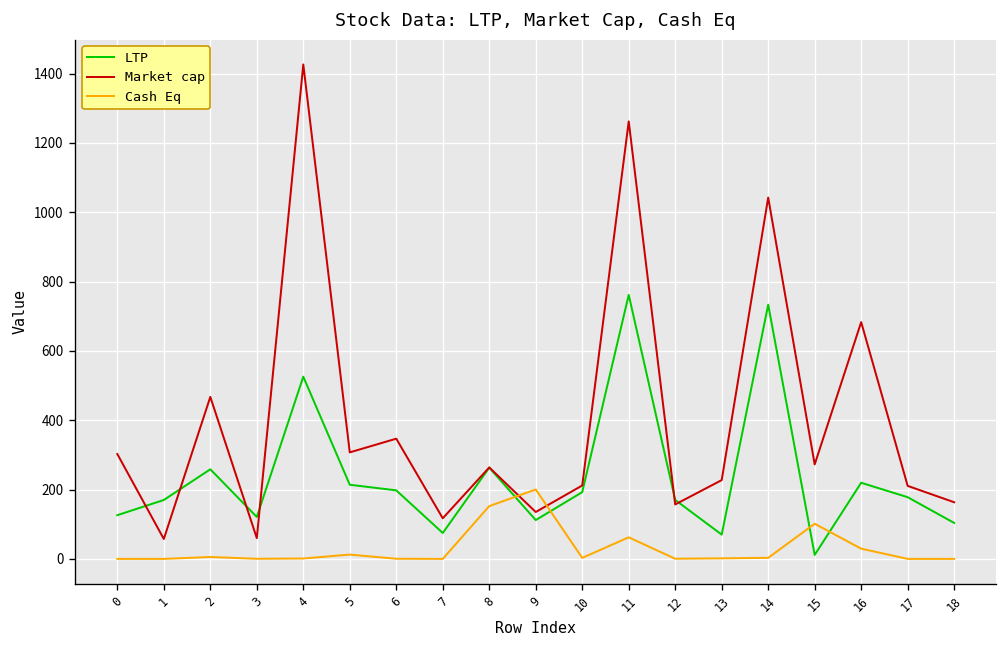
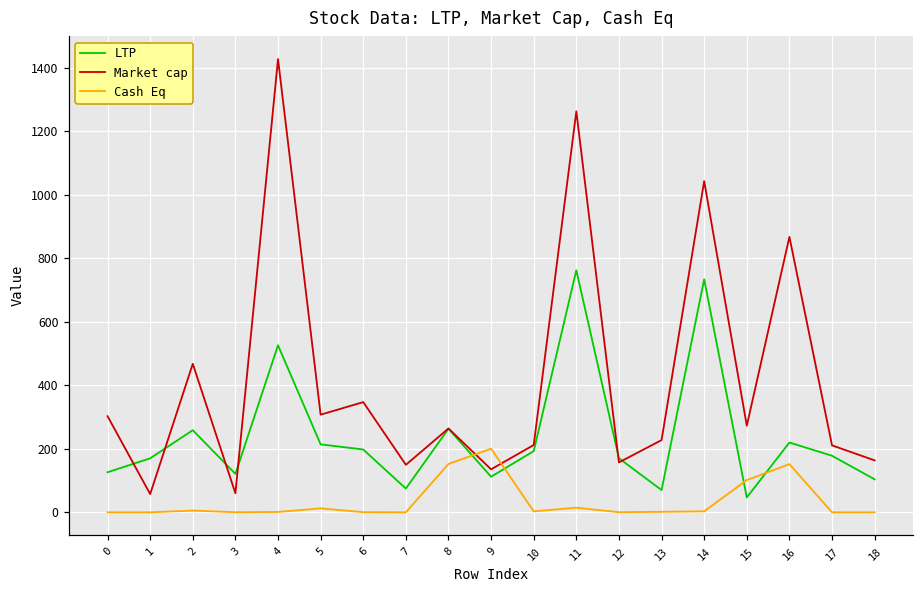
Market cap, 7: 120 -> 150
Cash Eq, 11: 60 -> 10
LTP, 15: 10 -> 50
Market cap, 16: 680 -> 870
Cash Eq, 16: 30 -> 150
